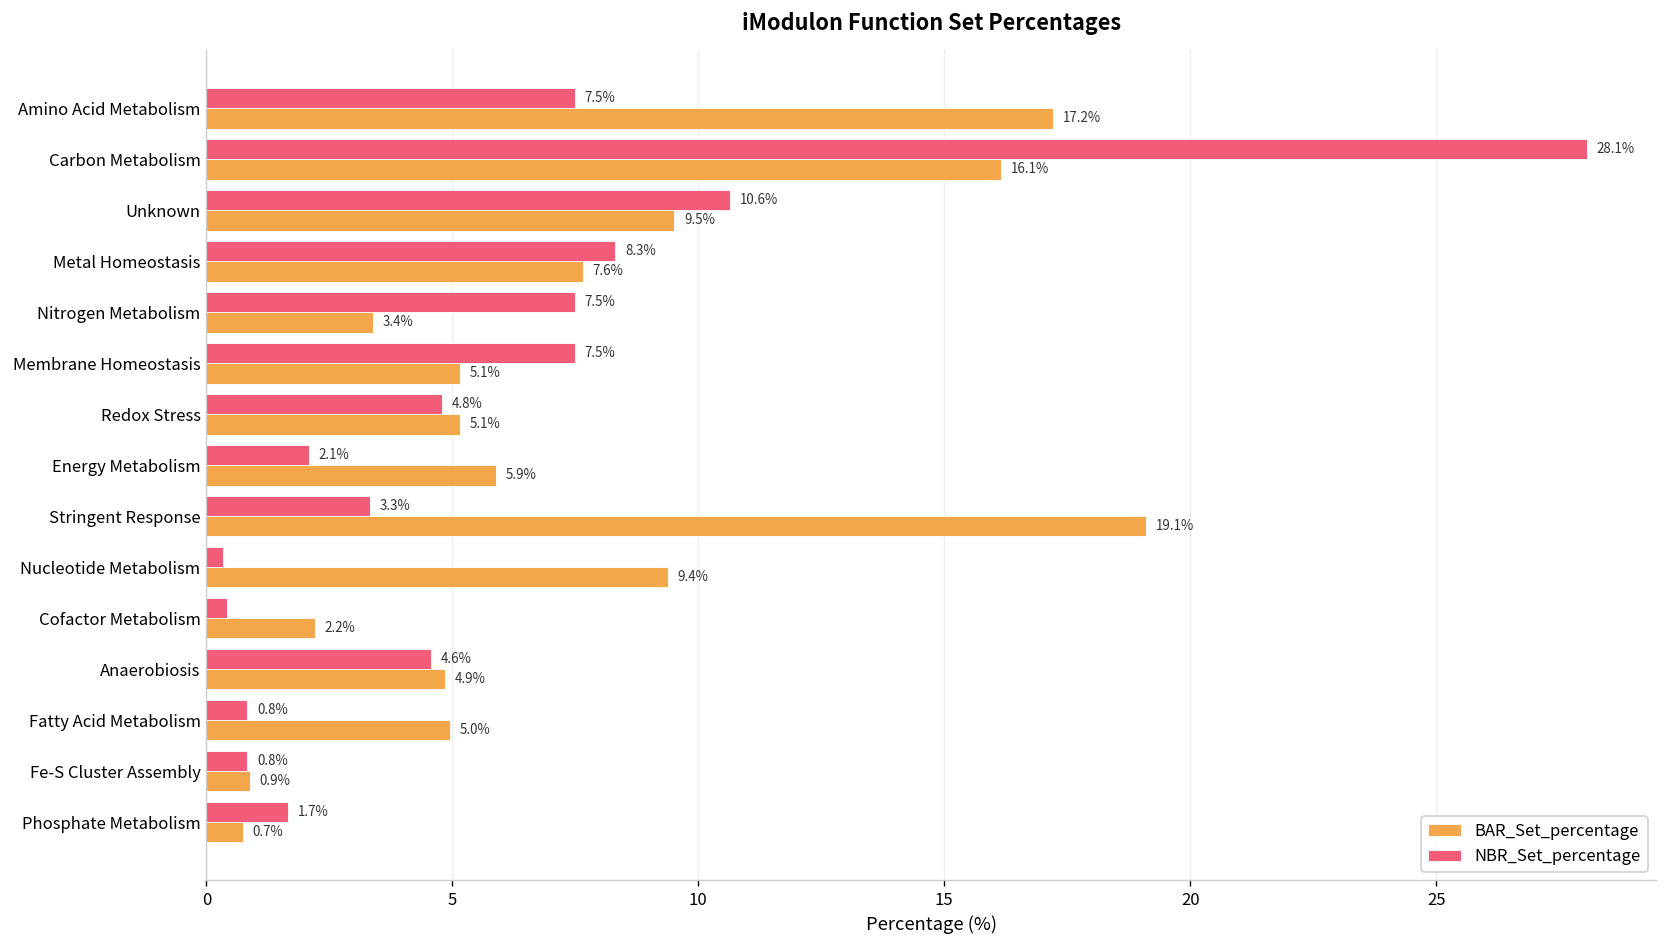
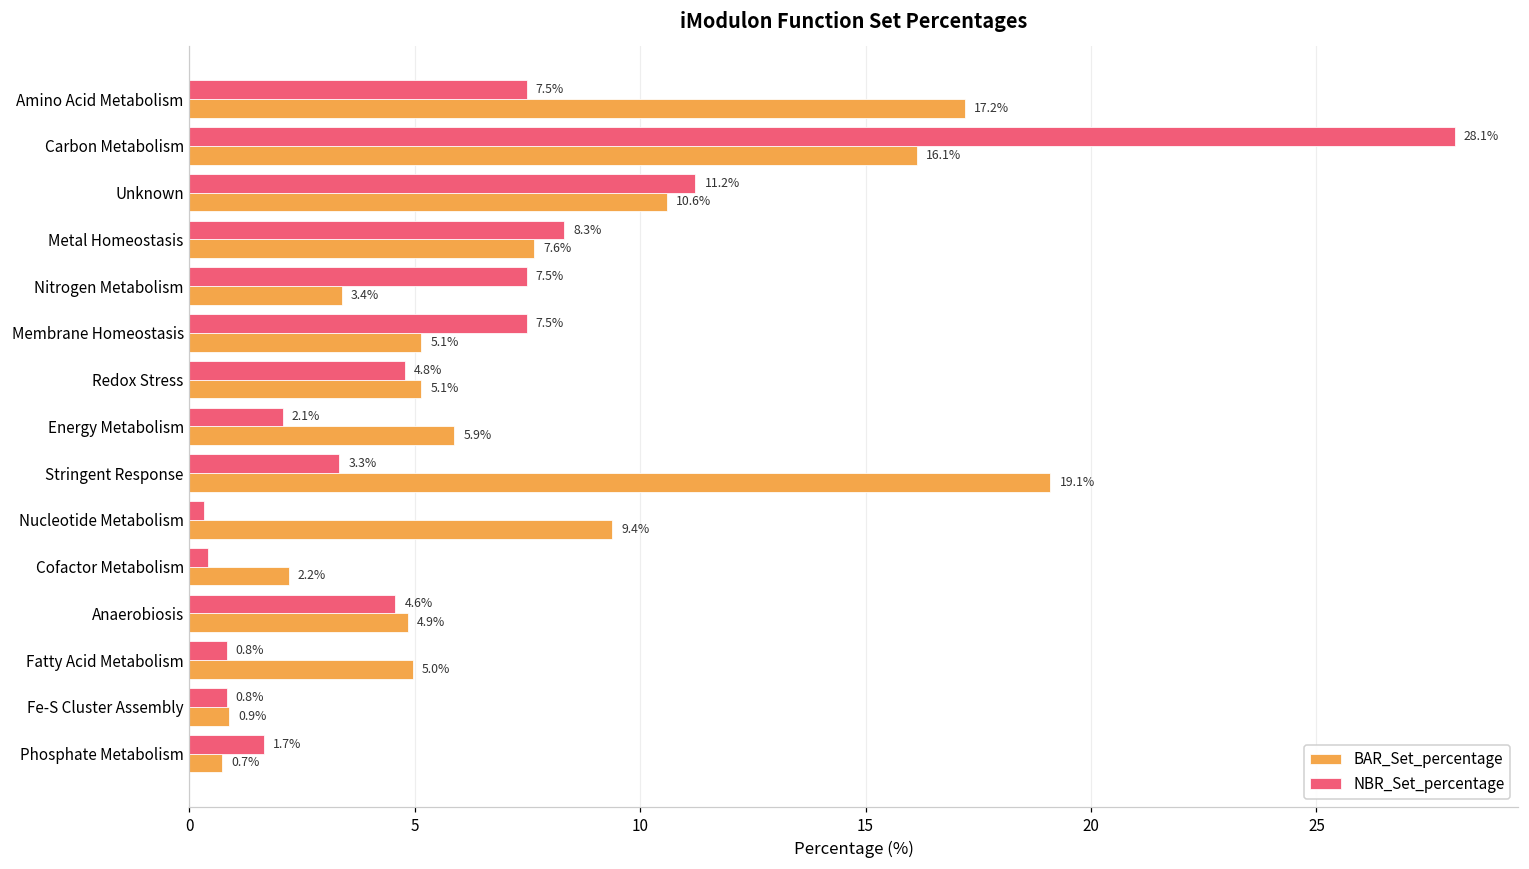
NBR_Set_percentage, Unknown: 10.6% -> 11.2%
BAR_Set_percentage, Unknown: 9.5% -> 10.6%
